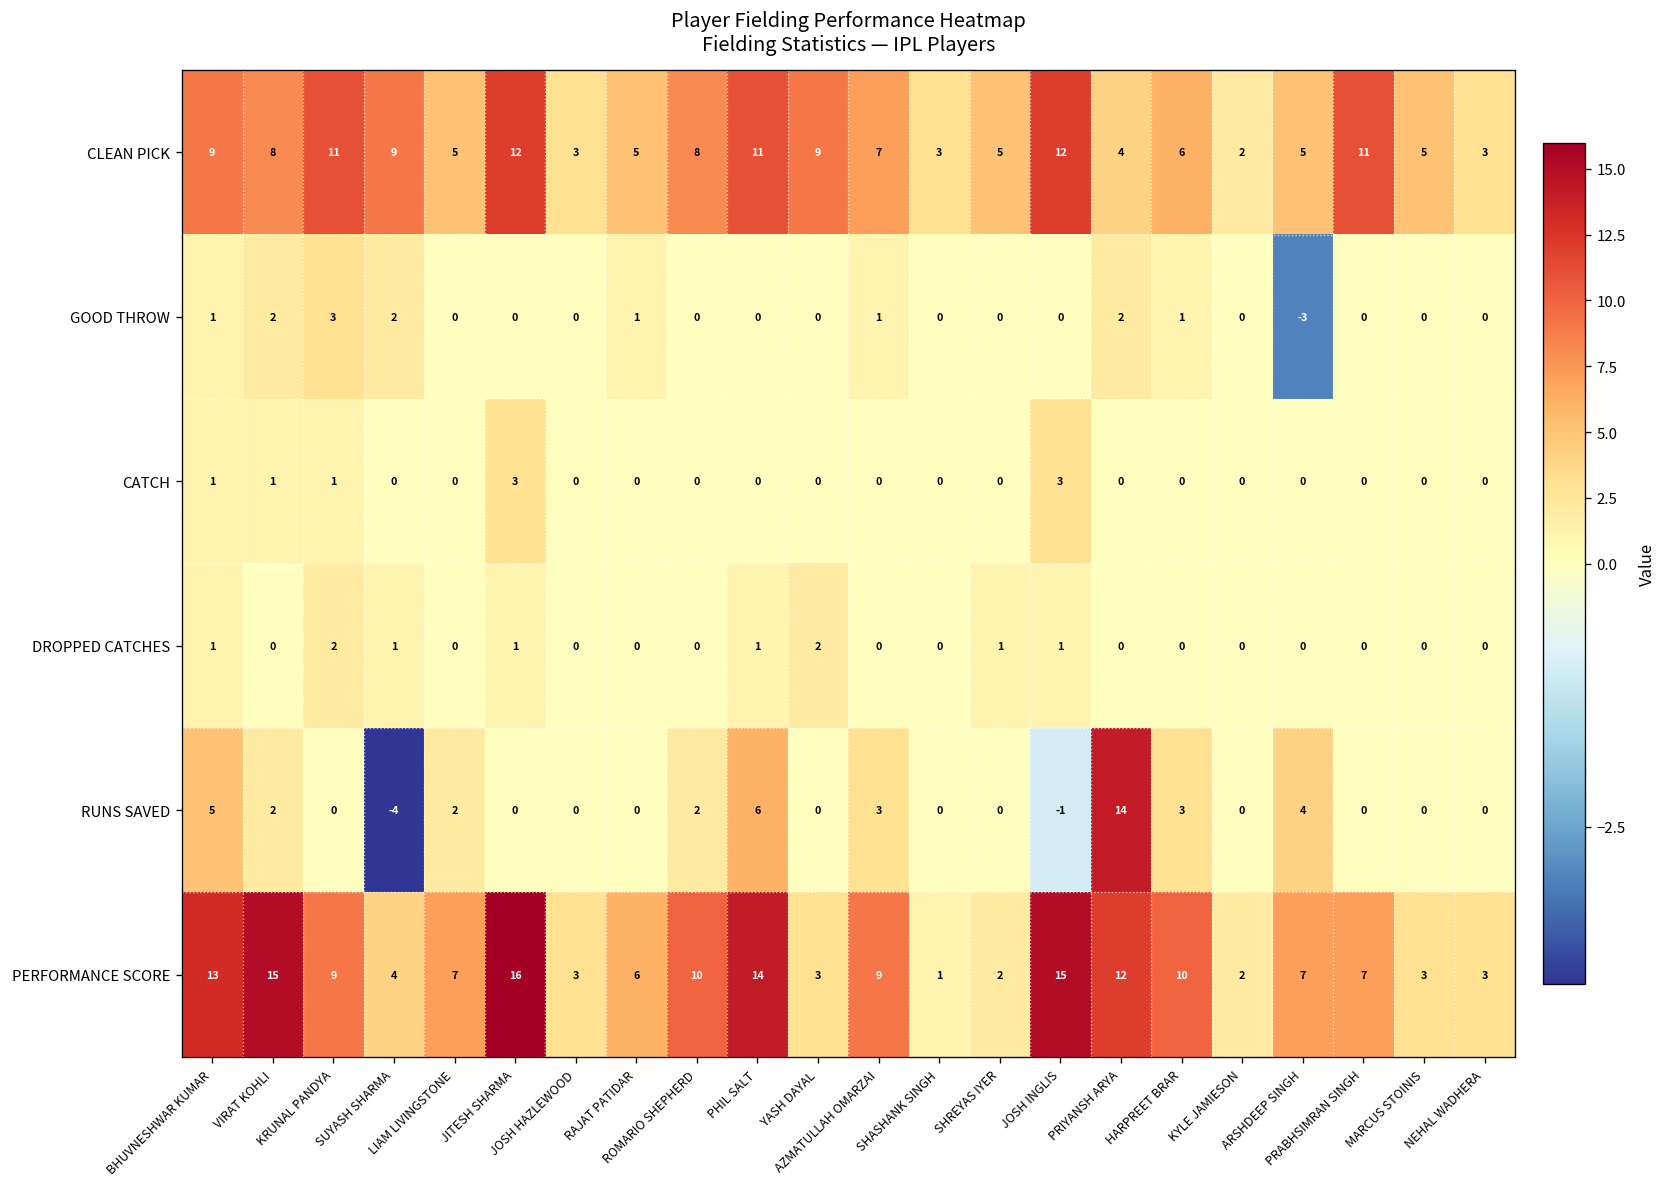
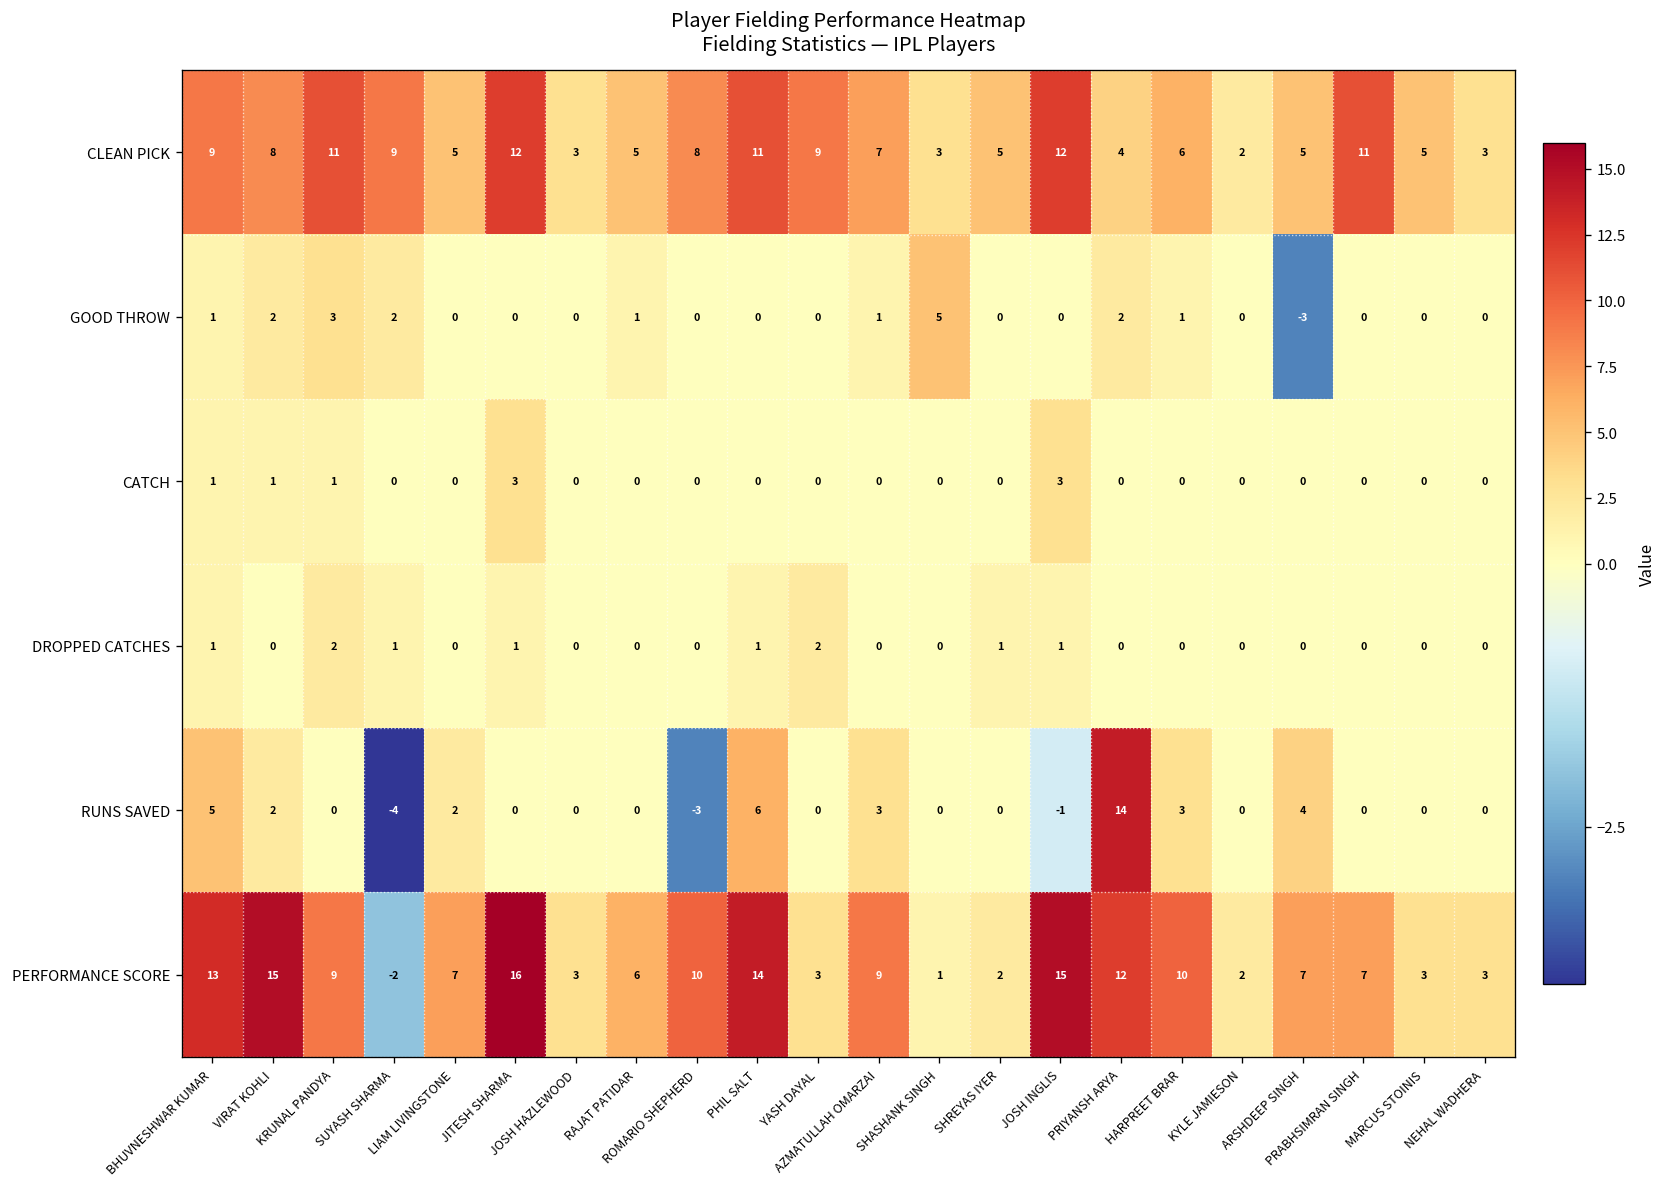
GOOD THROW, SHASHANK SINGH: 0 -> 5
RUNS SAVED, ROMARIO SHEPHERD: 2 -> -3
PERFORMANCE SCORE, SUYASH SHARMA: 4 -> -2
